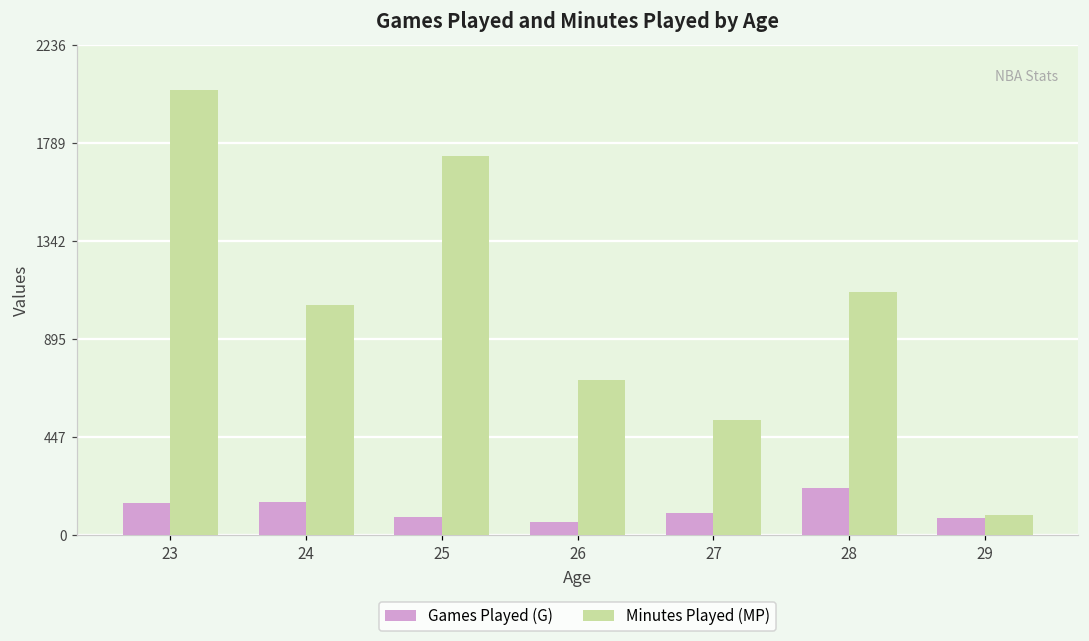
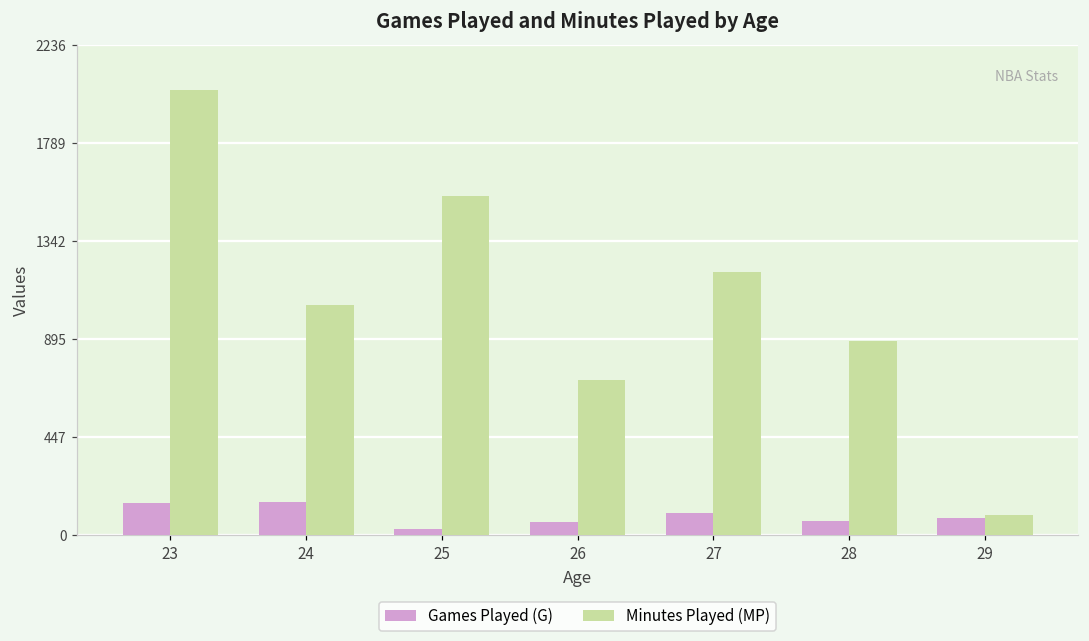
Games Played (G), 25: 80 -> 30
Minutes Played (MP), 25: 1730 -> 1550
Minutes Played (MP), 27: 530 -> 1200
Games Played (G), 28: 220 -> 70
Minutes Played (MP), 28: 1110 -> 890
